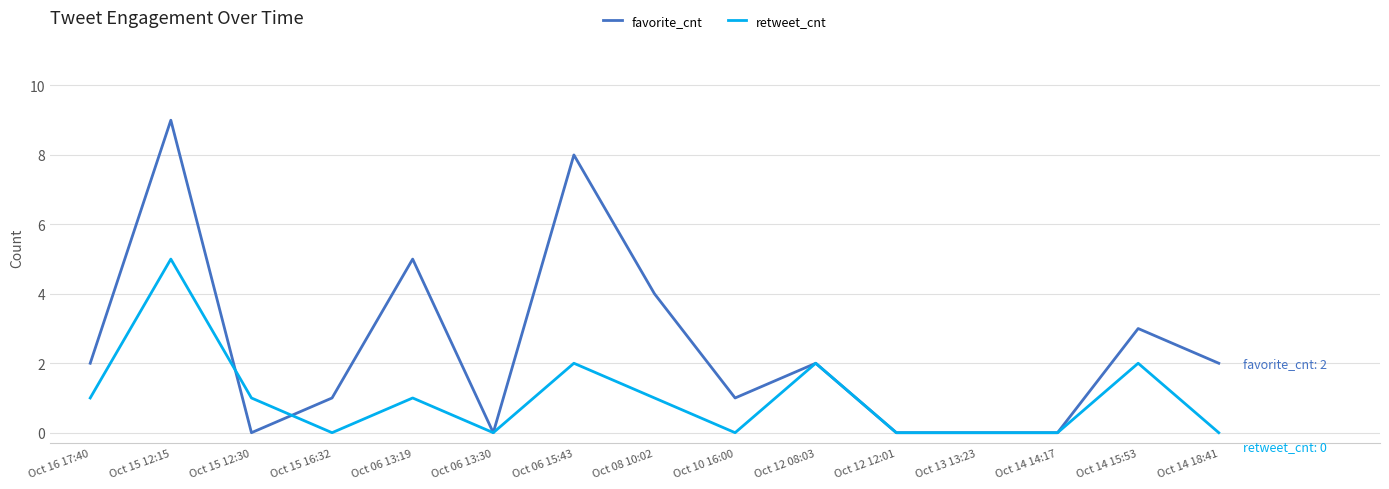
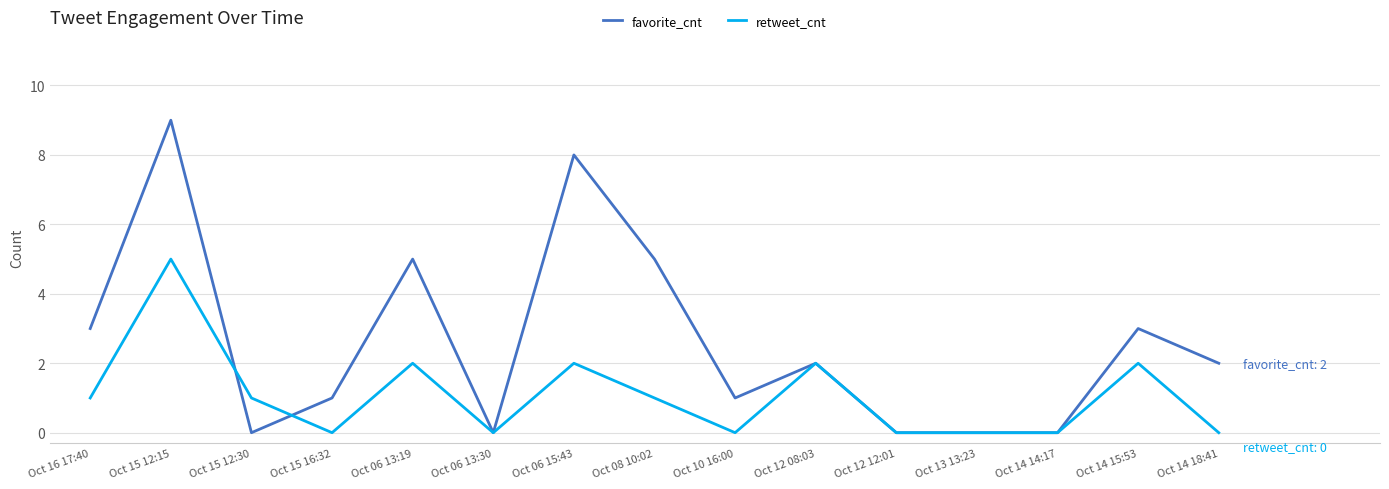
favorite_cnt, Oct 16 17:40: 2 -> 3
retweet_cnt, Oct 06 13:19: 1 -> 2
favorite_cnt, Oct 08 10:02: 4 -> 5
